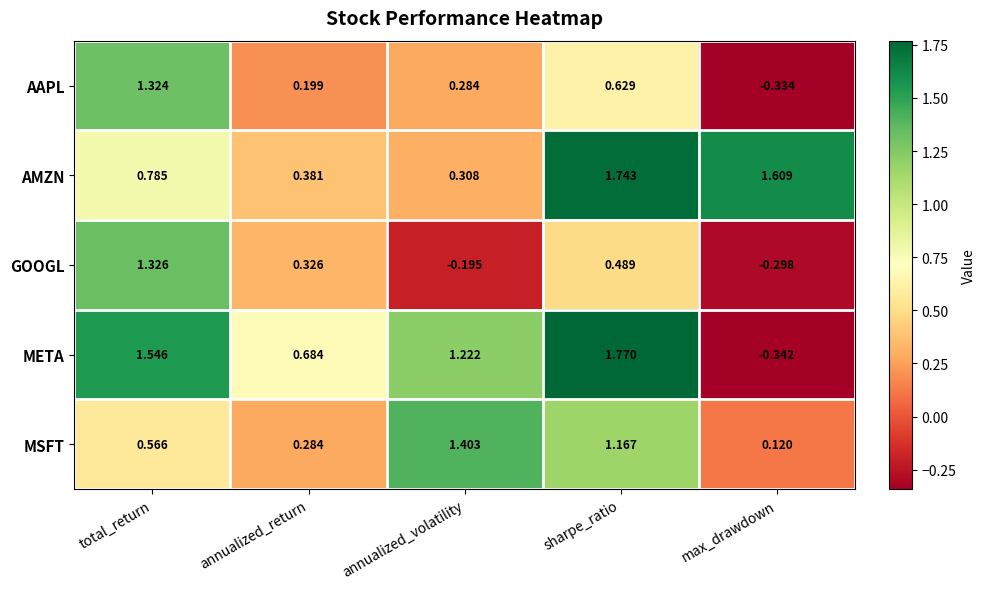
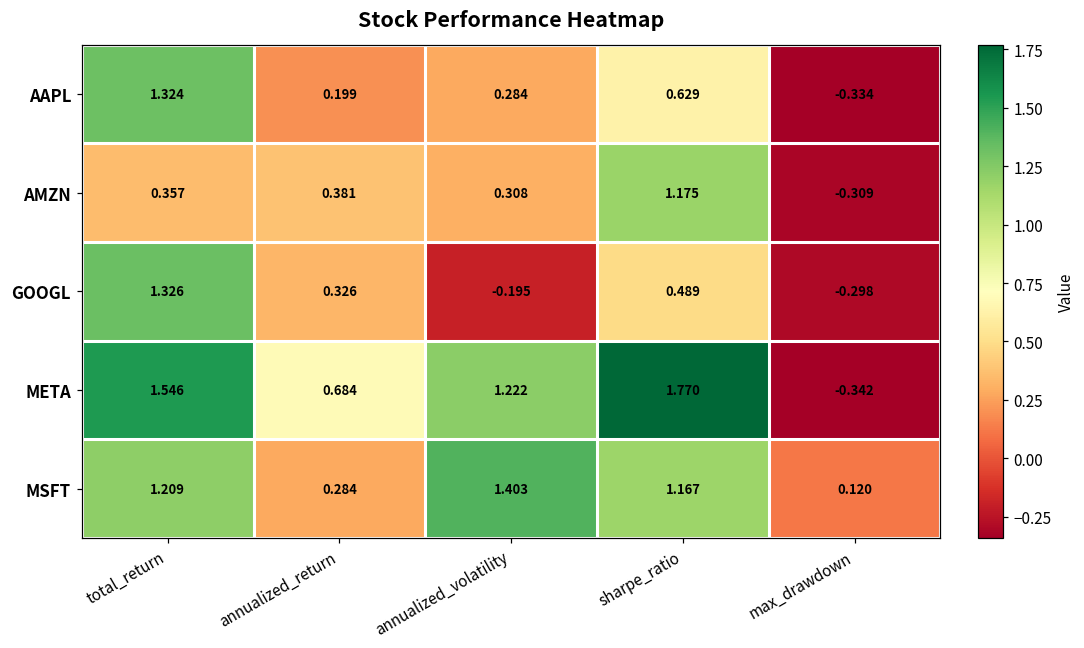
AMZN, total_return: 0.785 -> 0.357
AMZN, sharpe_ratio: 1.743 -> 1.175
AMZN, max_drawdown: 1.609 -> -0.309
MSFT, total_return: 0.566 -> 1.209
